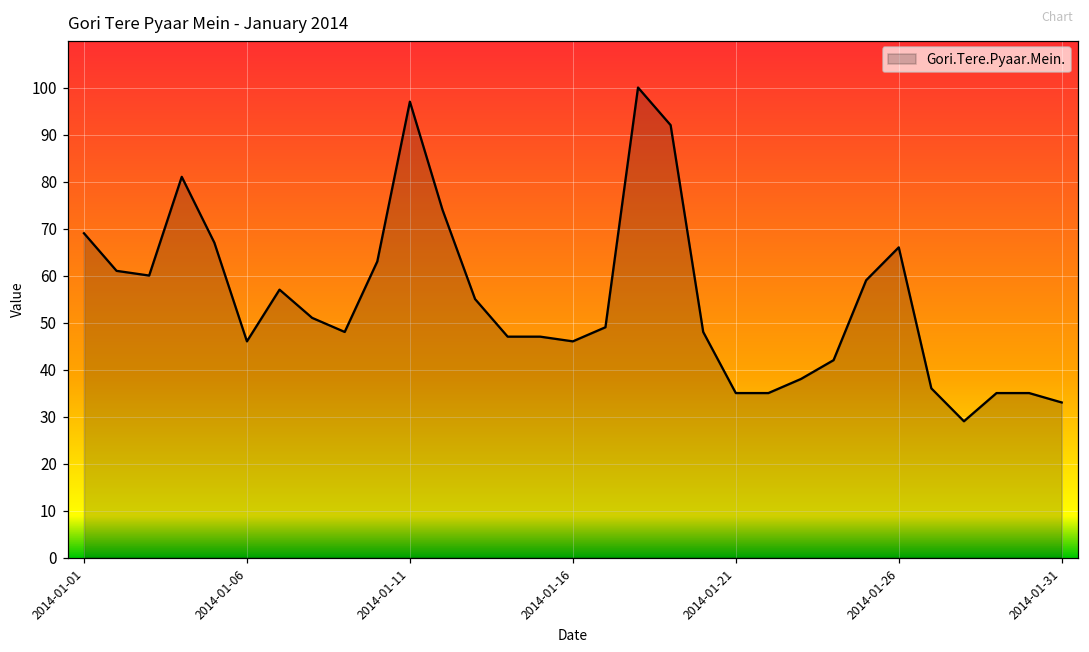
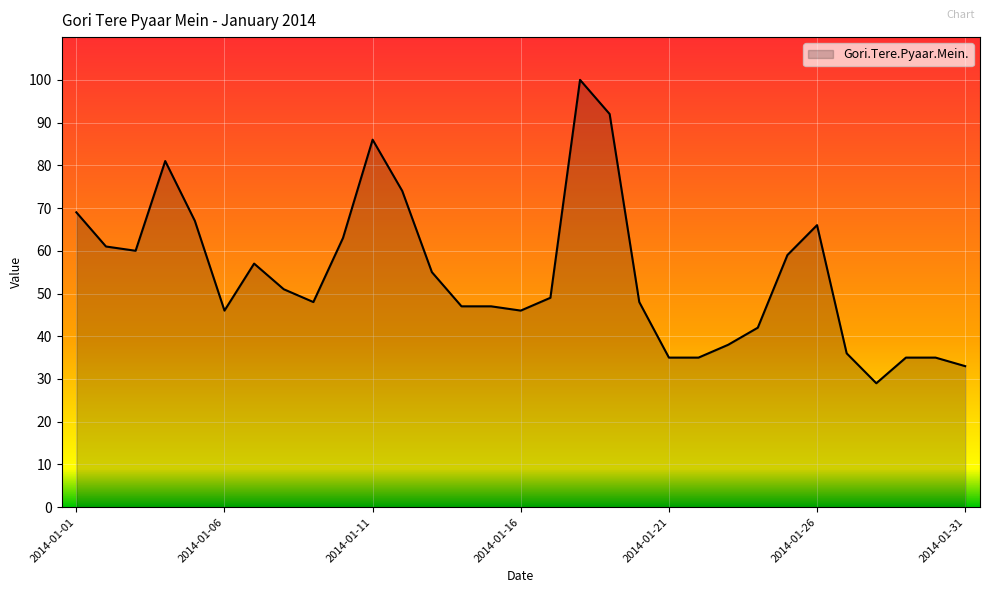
2014-01-11: 97 -> 86
